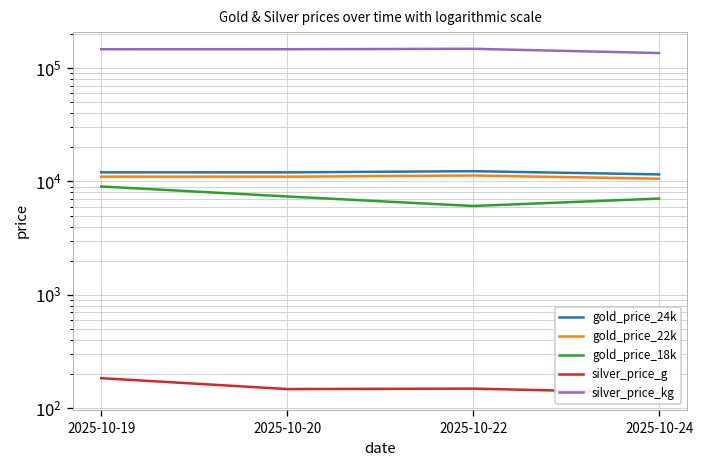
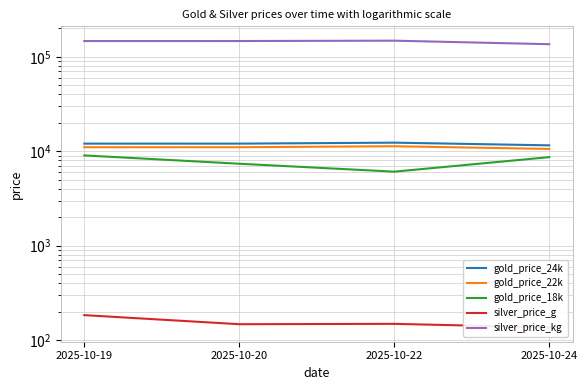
gold_price_18k, 2025-10-24: 7000 -> 9000
